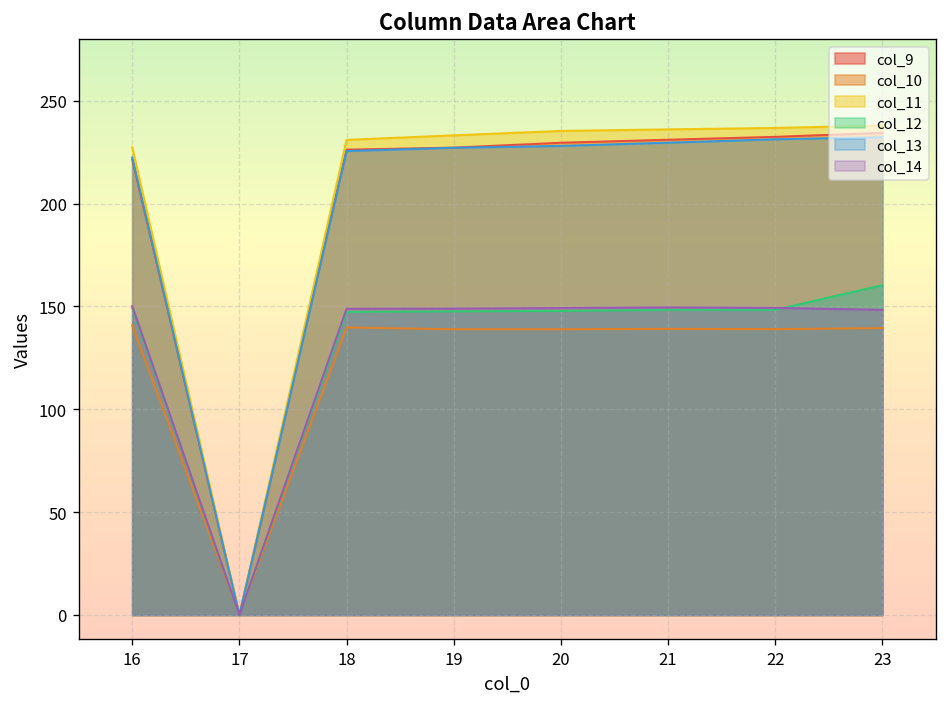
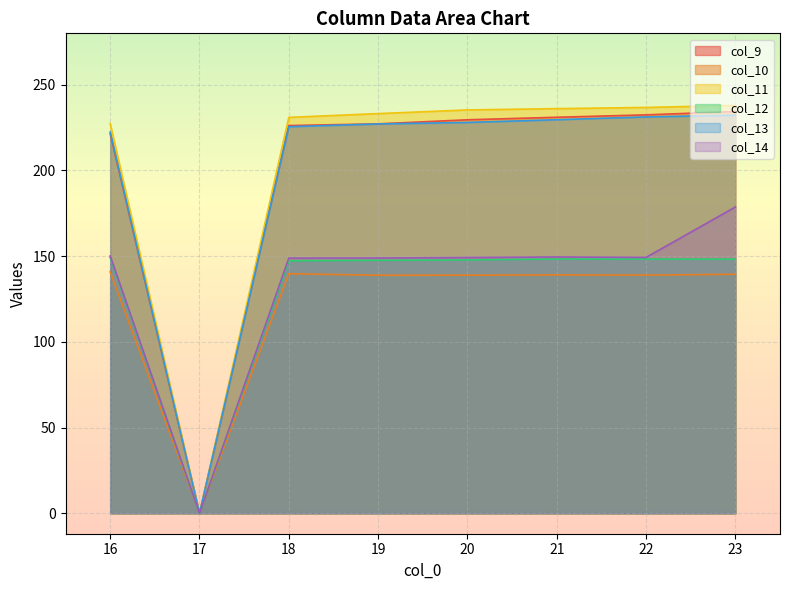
col_12, 23: 160 -> 148
col_14, 23: 148 -> 179
